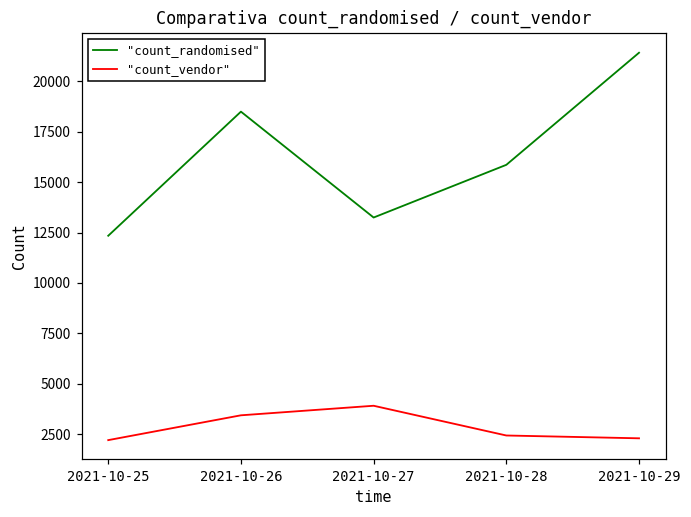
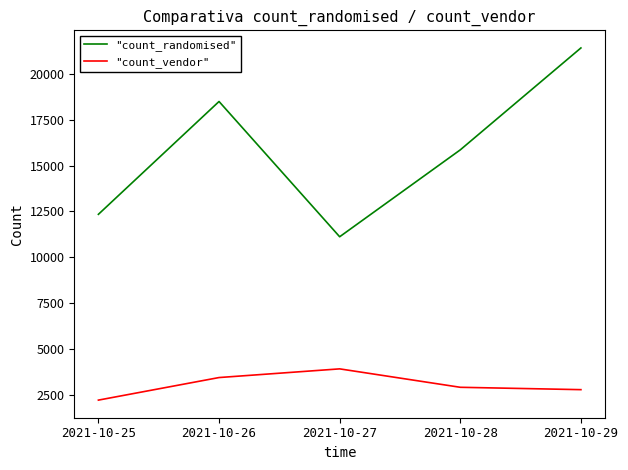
"count_randomised", 2021-10-27: 13200 -> 11100
"count_vendor", 2021-10-28: 2400 -> 2900
"count_vendor", 2021-10-29: 2300 -> 2800
